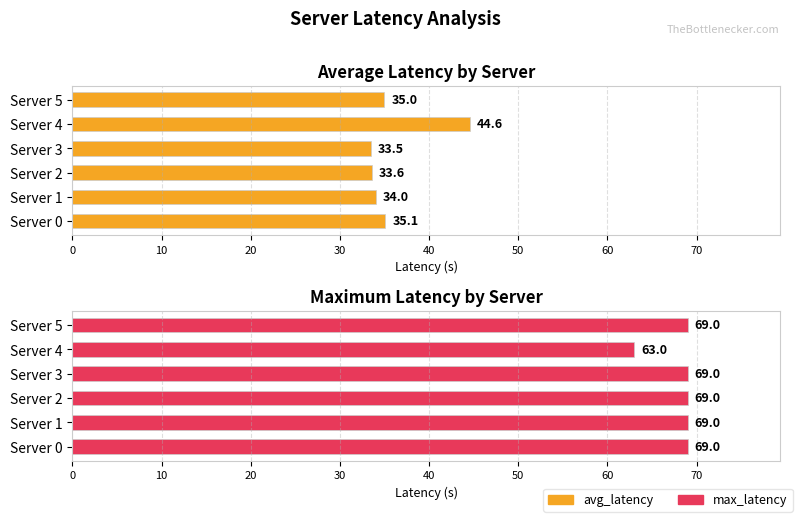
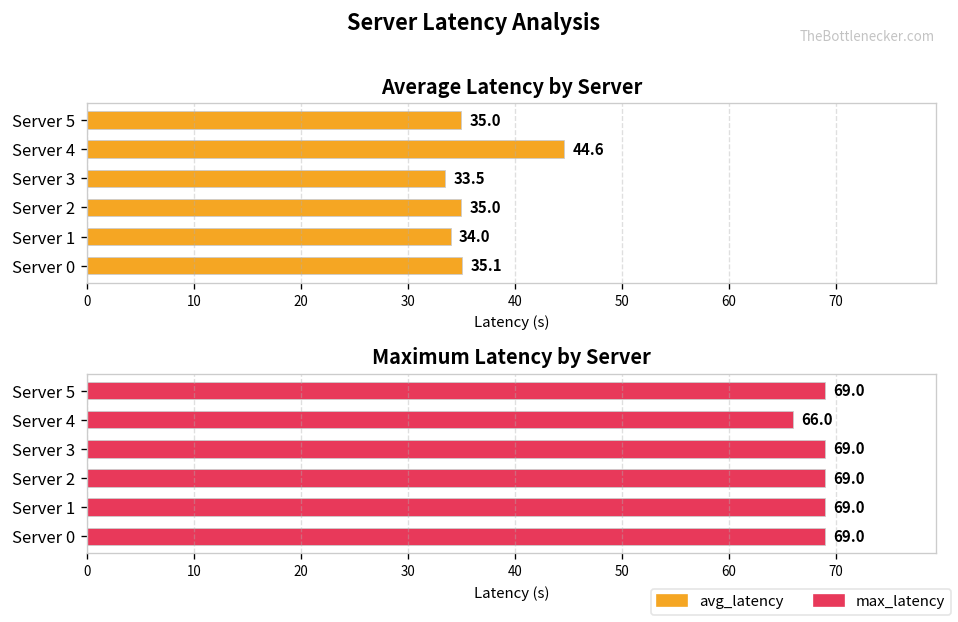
Average Latency by Server, Server 2: 33.6 -> 35.0
Maximum Latency by Server, Server 4: 63.0 -> 66.0
